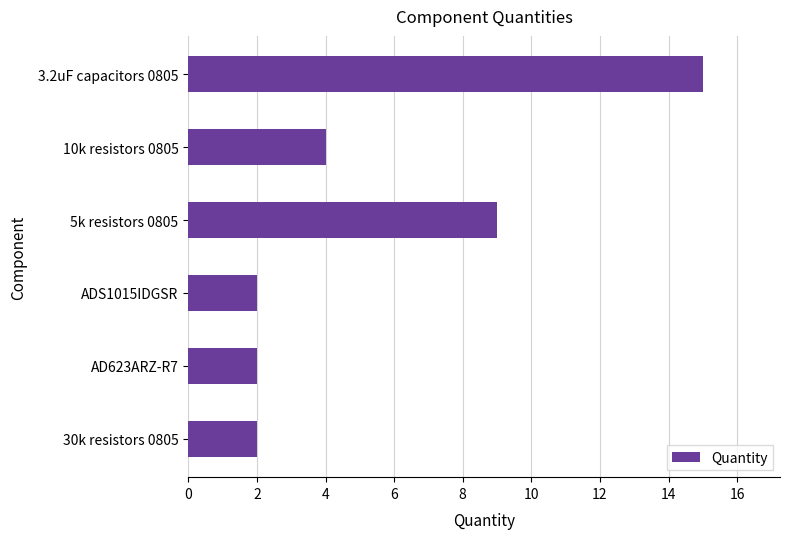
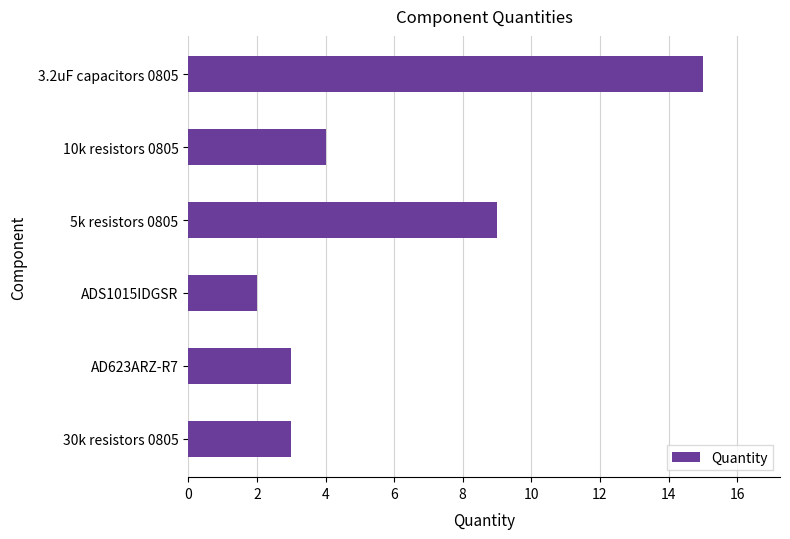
AD623ARZ-R7: 2 -> 3
30k resistors 0805: 2 -> 3
